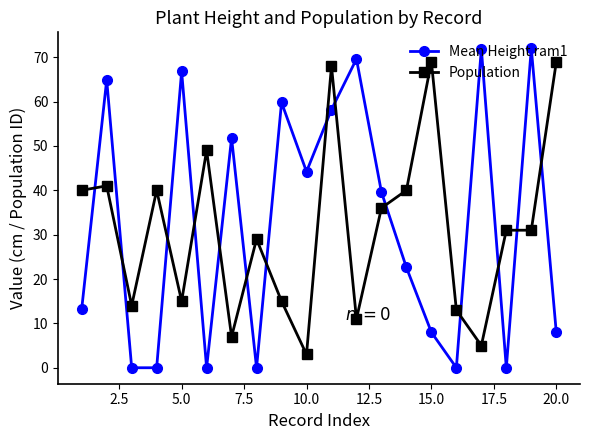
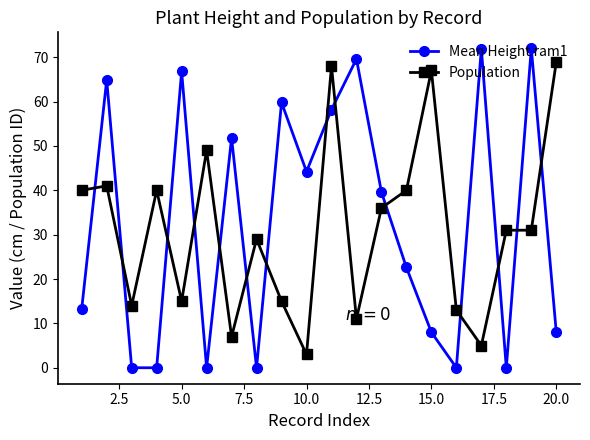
Population, 15.0: 69 -> 67
